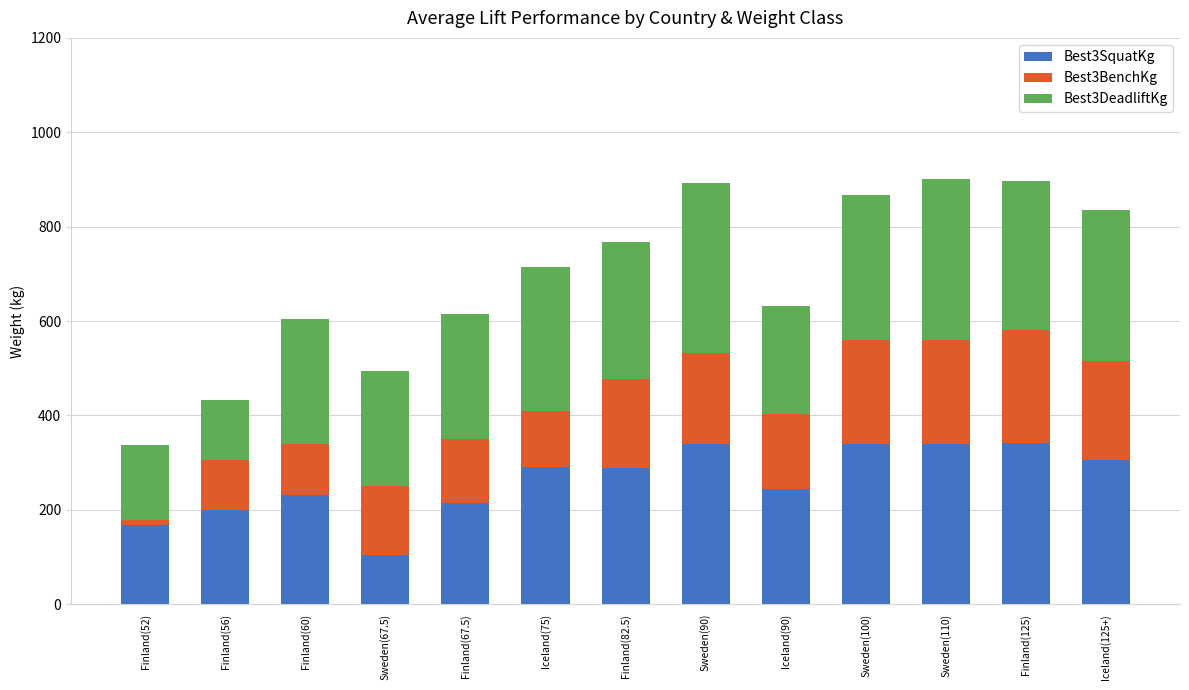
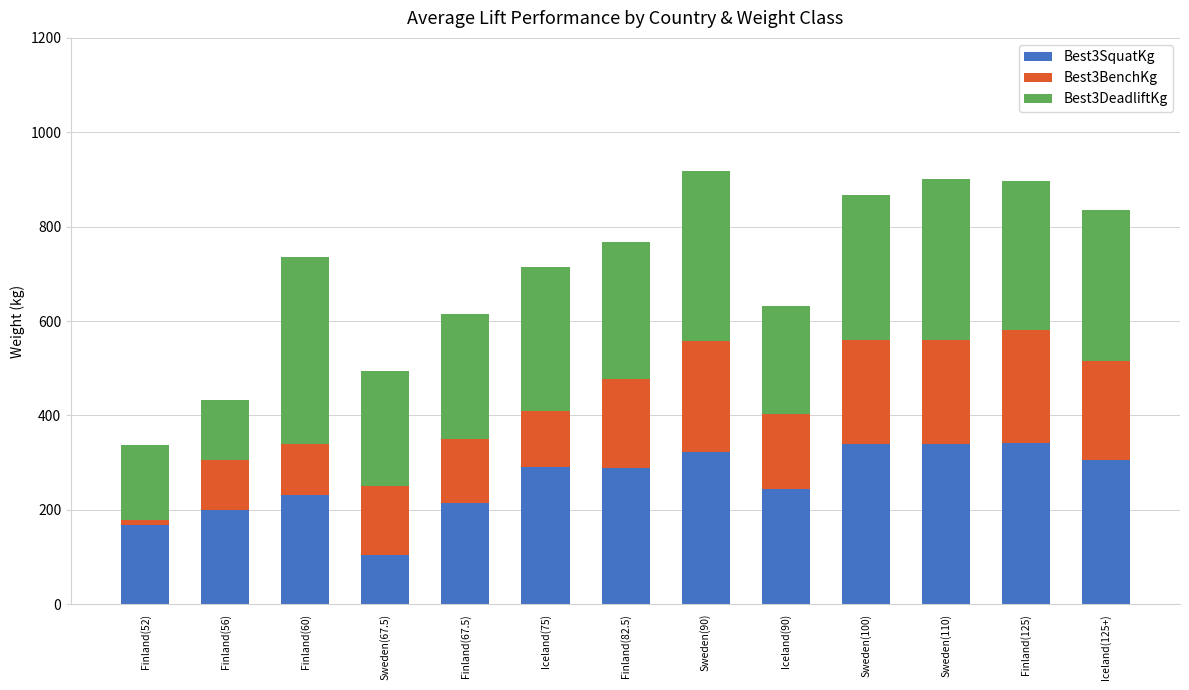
Best3DeadliftKg, Finland(60): 270 -> 400
Best3SquatKg, Sweden(90): 340 -> 320
Best3BenchKg, Sweden(90): 190 -> 230
